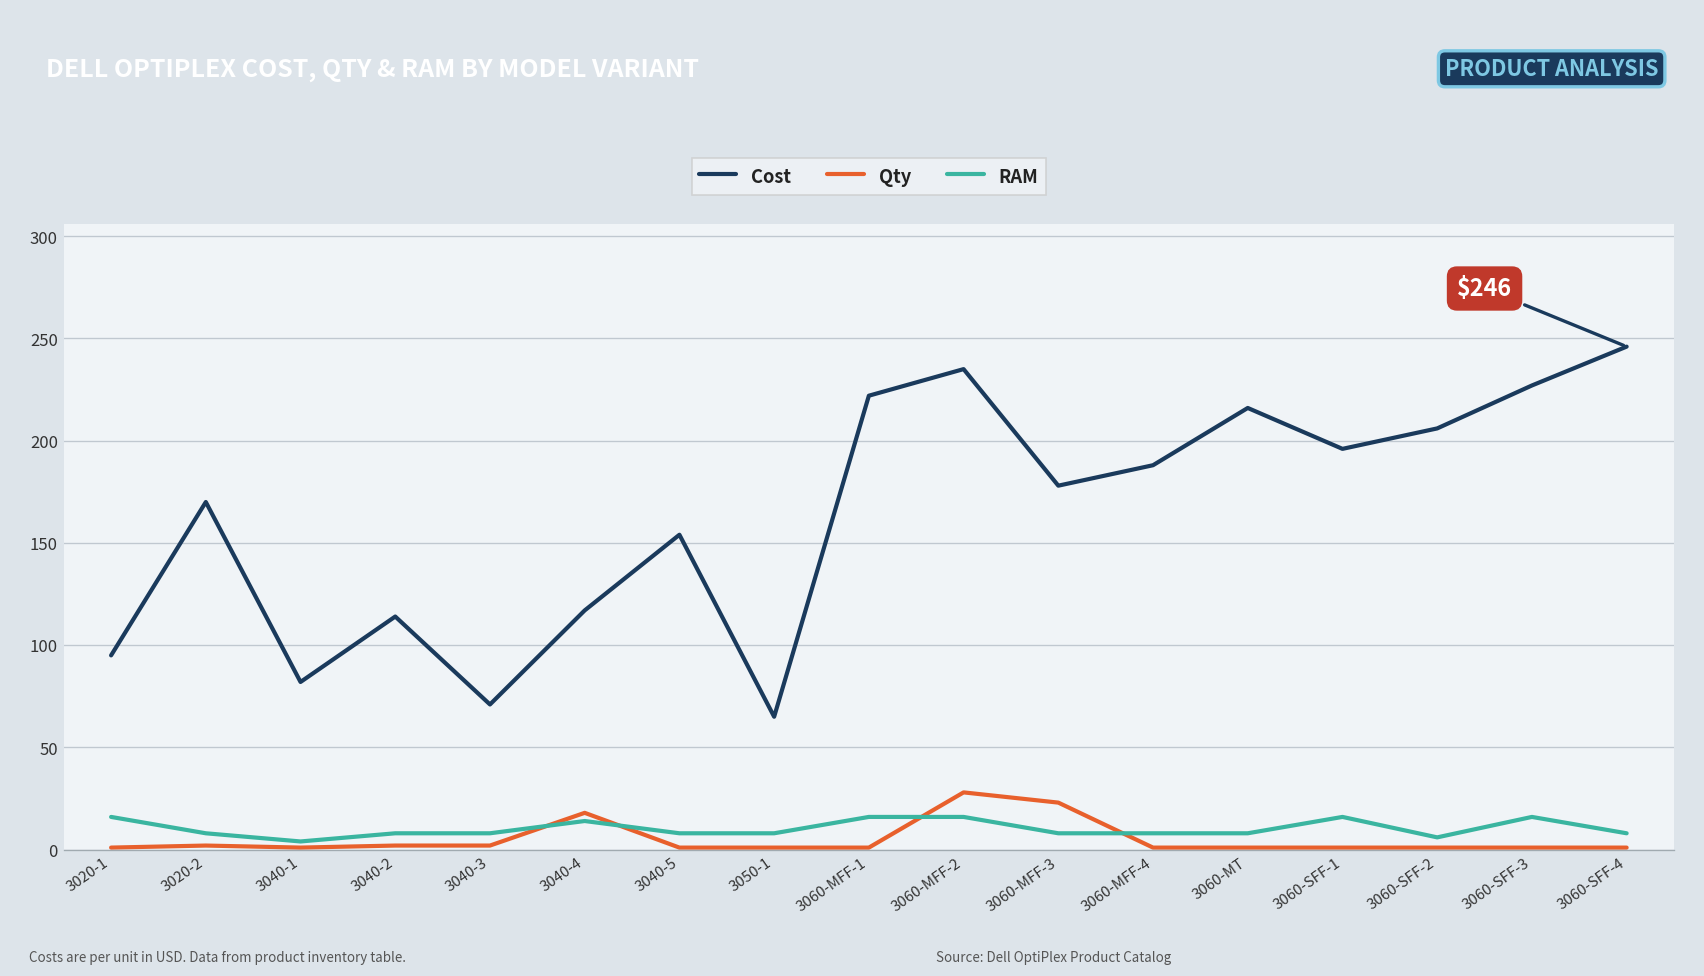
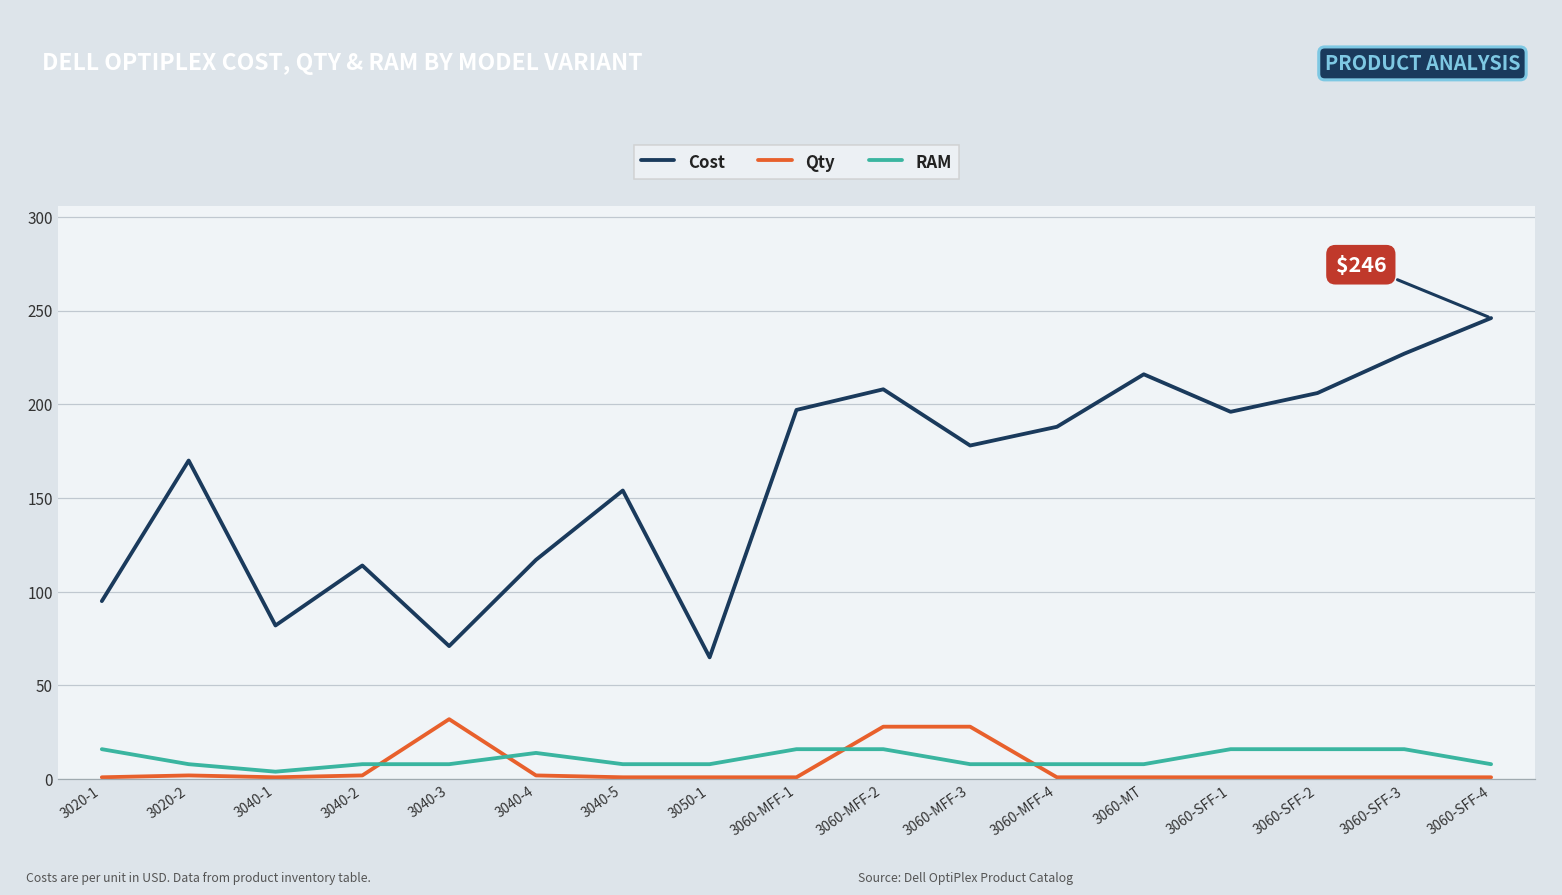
Qty, 3040-3: 2 -> 32
Qty, 3040-4: 18 -> 2
Cost, 3060-MFF-1: 222 -> 197
Cost, 3060-MFF-2: 235 -> 208
Qty, 3060-MFF-3: 23 -> 28
RAM, 3060-SFF-2: 6 -> 16
